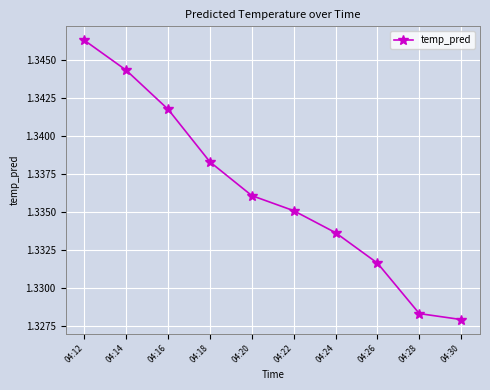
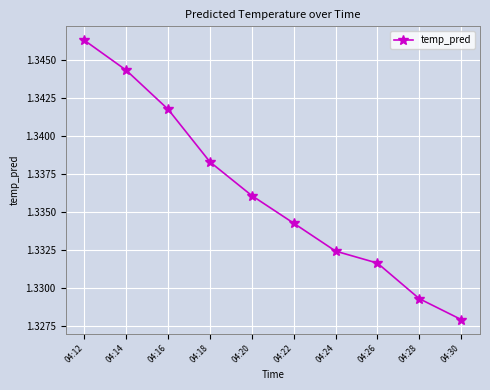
04:22: 1.3351 -> 1.3343
04:24: 1.3337 -> 1.3324
04:28: 1.3283 -> 1.3293
